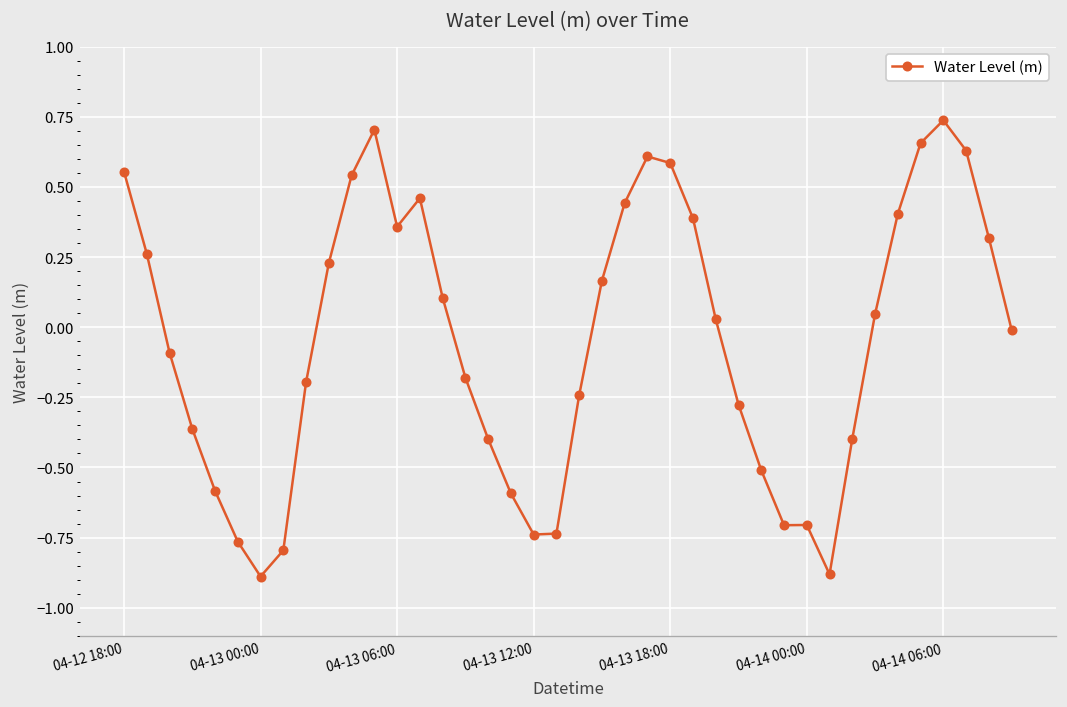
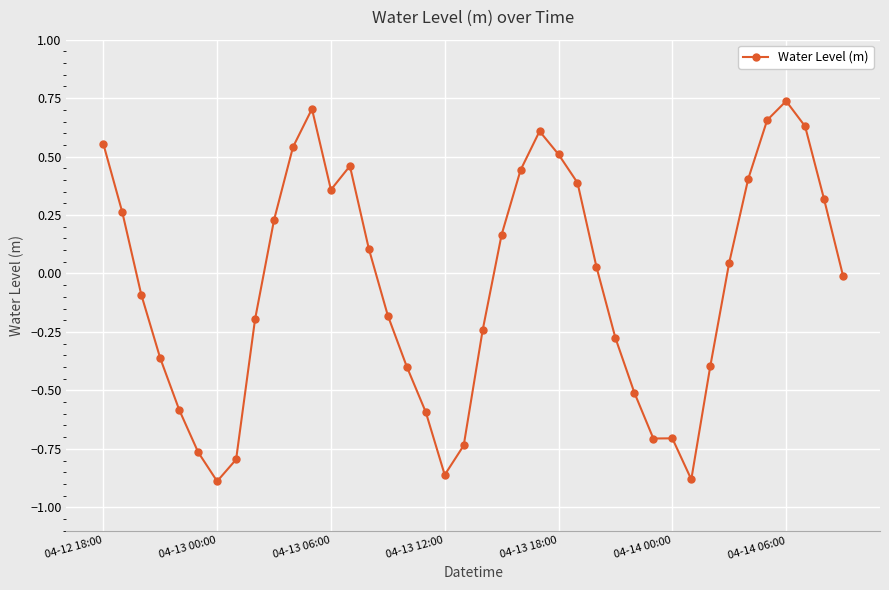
04-13 12:00: -0.74 -> -0.86
04-13 18:00: 0.59 -> 0.51
